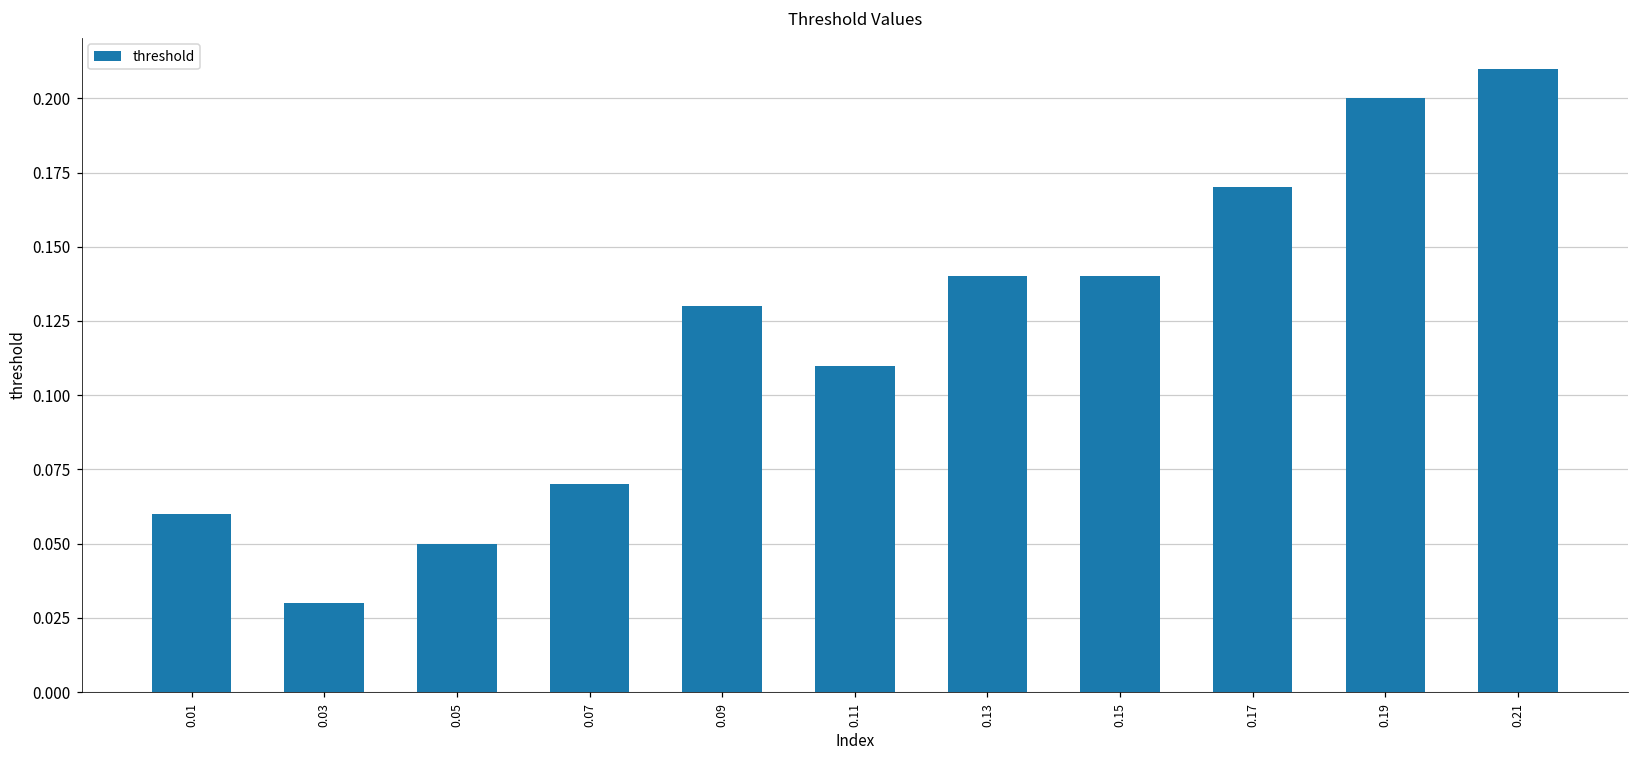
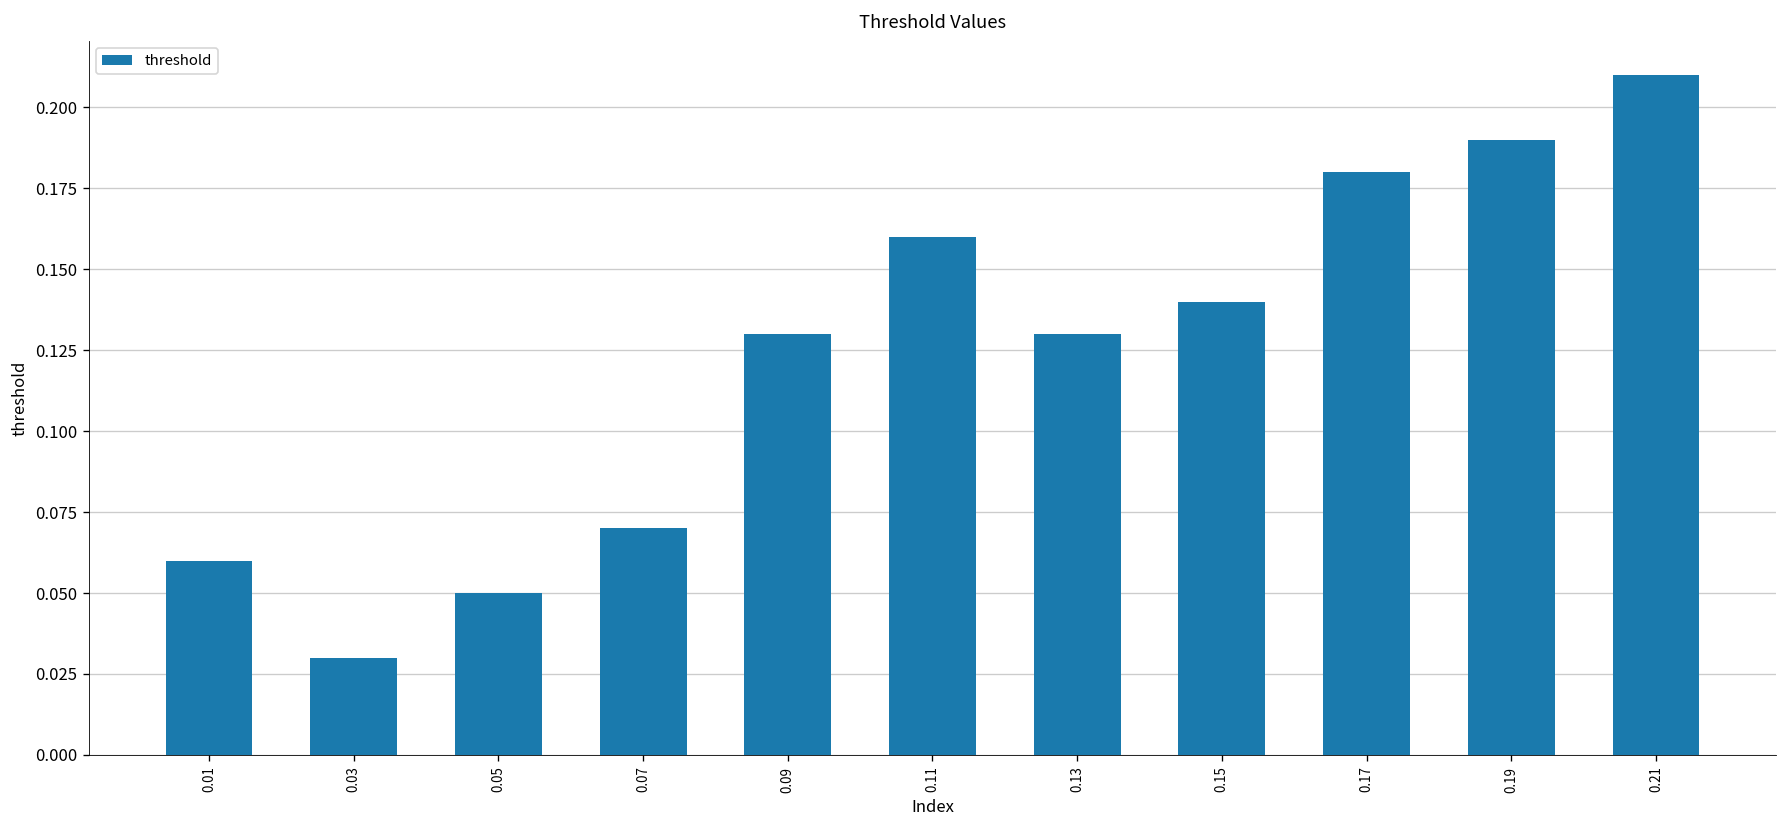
0.11: 0.11 -> 0.16
0.13: 0.14 -> 0.13
0.17: 0.17 -> 0.18
0.19: 0.20 -> 0.19
